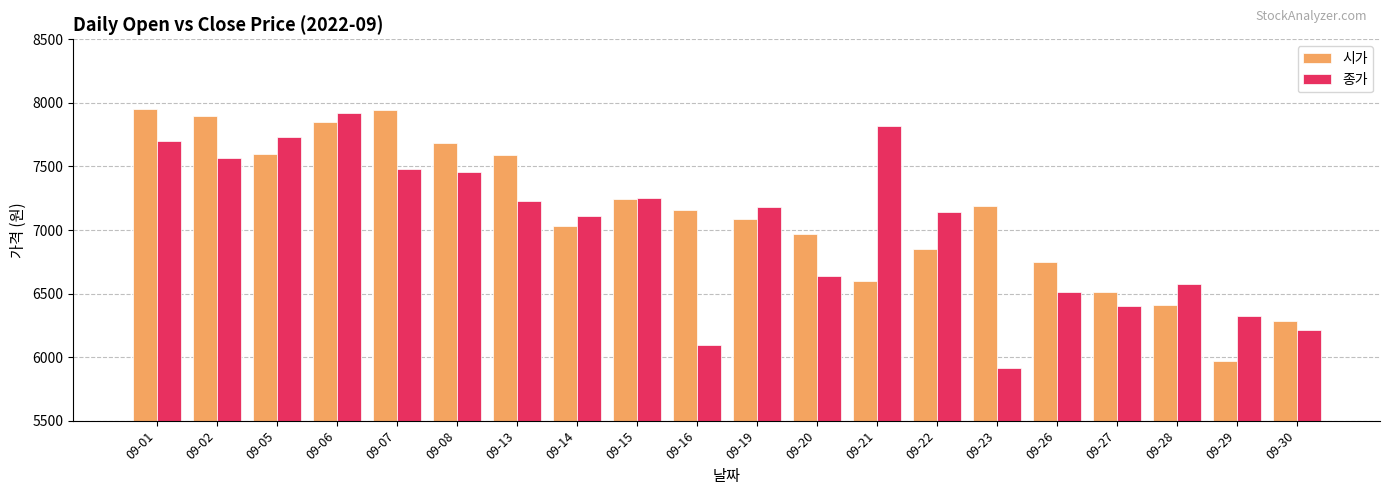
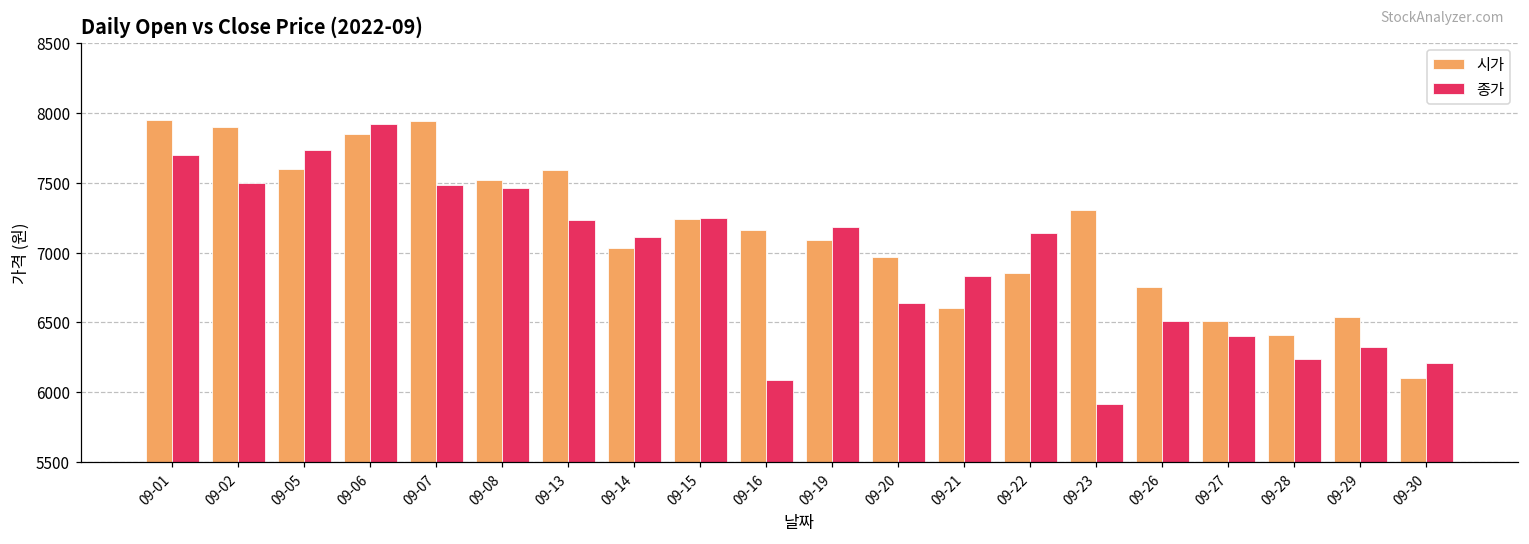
종가, 09-02: 7560 -> 7500
시가, 09-08: 7690 -> 7520
종가, 09-21: 7820 -> 6830
시가, 09-23: 7190 -> 7310
종가, 09-28: 6580 -> 6240
시가, 09-29: 5970 -> 6540
시가, 09-30: 6290 -> 6100
